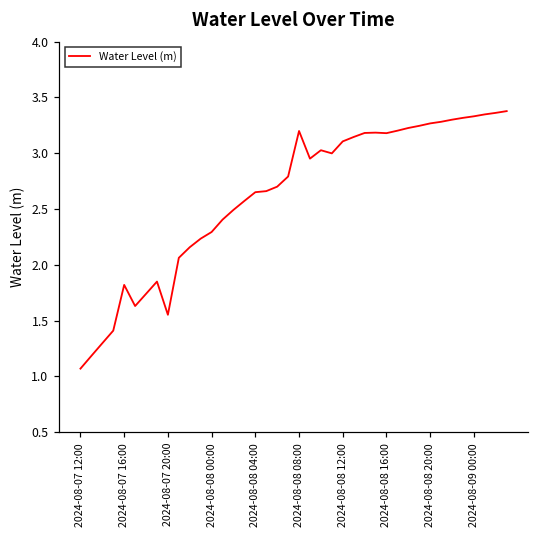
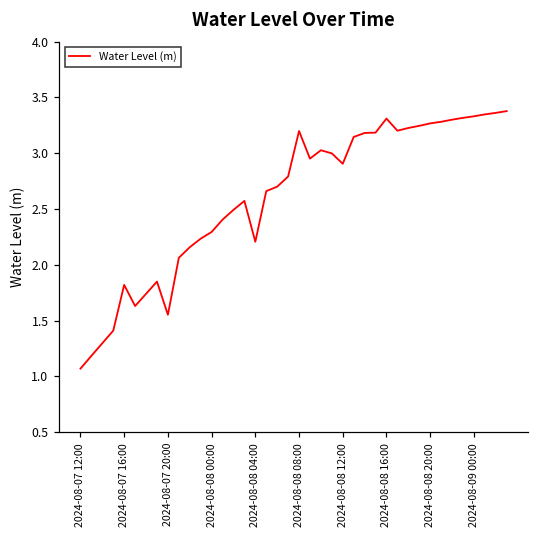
2024-08-08 04:00: 2.65 -> 2.21
2024-08-08 12:00: 3.11 -> 2.91
2024-08-08 16:00: 3.18 -> 3.31
